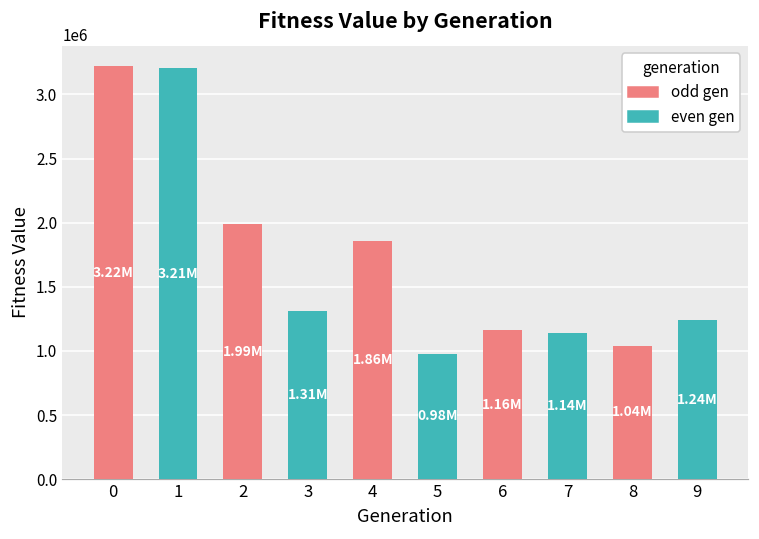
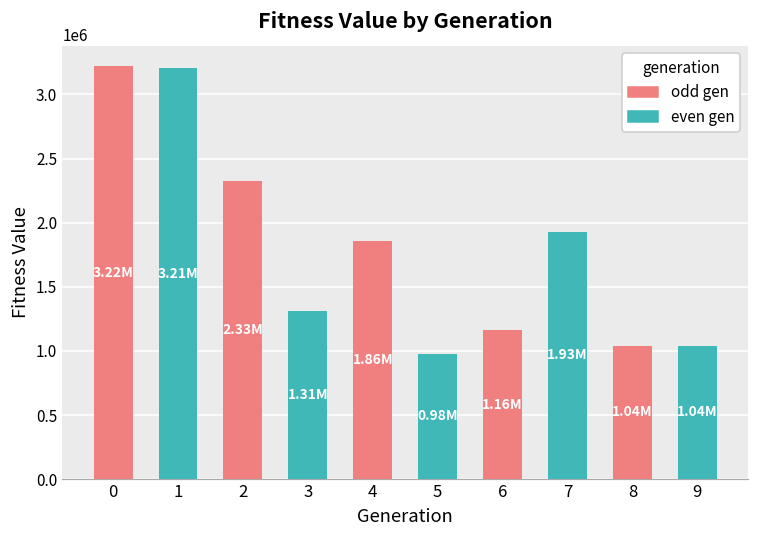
2: 1.99M -> 2.33M
7: 1.14M -> 1.93M
9: 1.24M -> 1.04M
